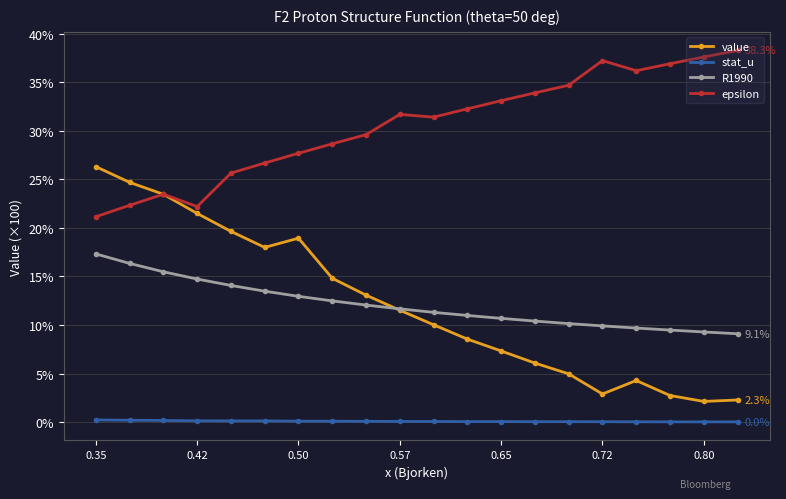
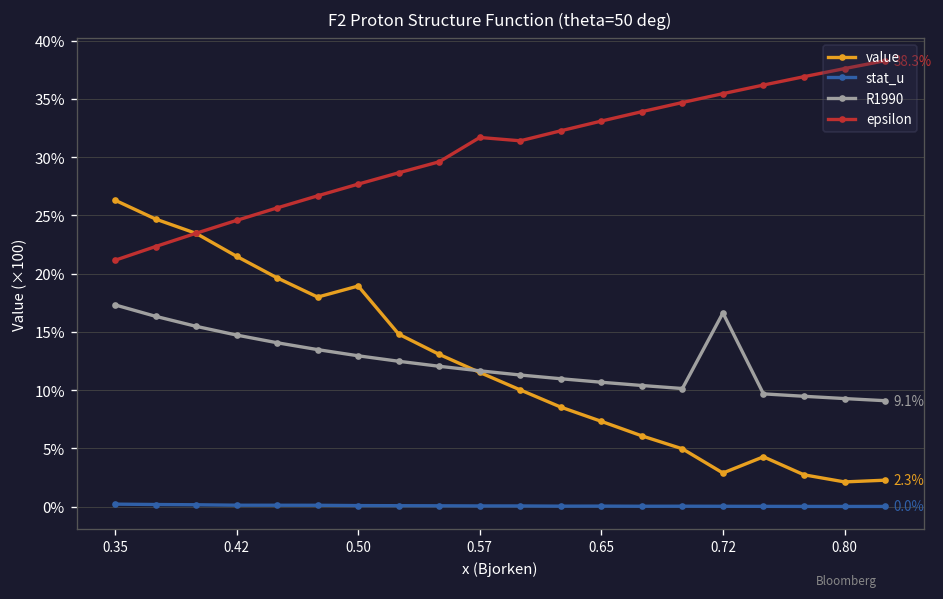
epsilon, 0.42: 22% -> 25%
R1990, 0.72: 10% -> 17%
epsilon, 0.72: 37% -> 35%
